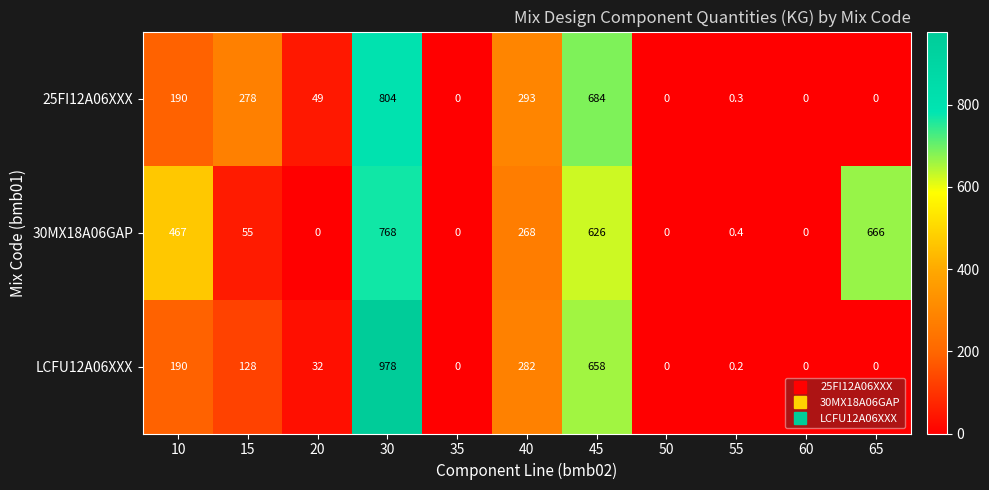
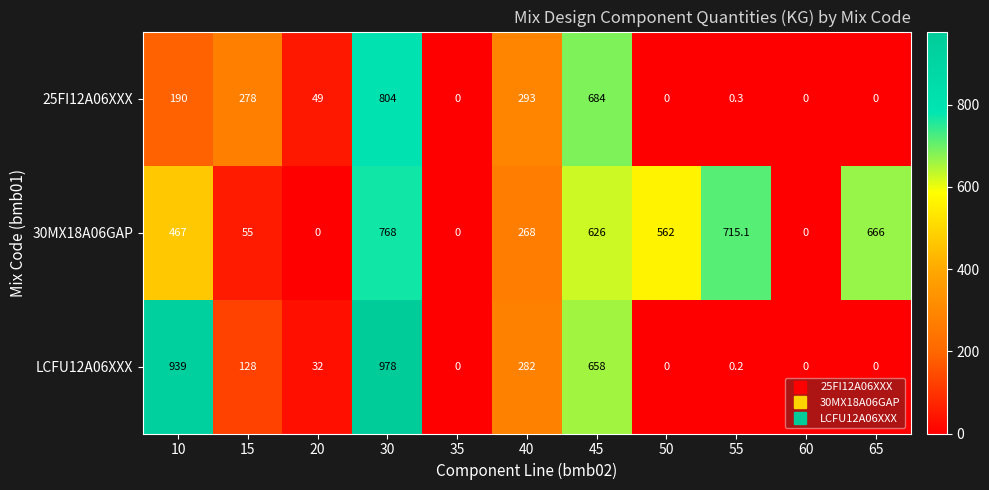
30MX18A06GAP, 50: 0 -> 562
30MX18A06GAP, 55: 0.4 -> 715.1
LCFU12A06XXX, 10: 190 -> 939
